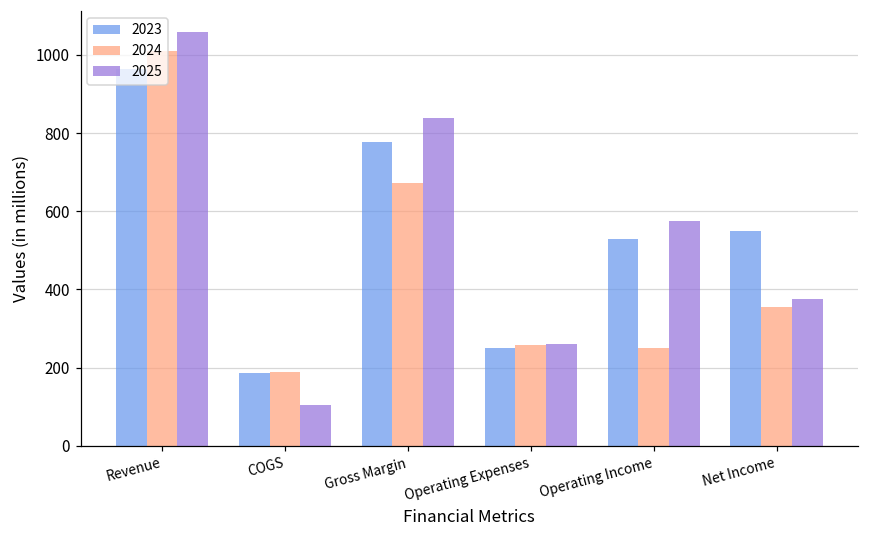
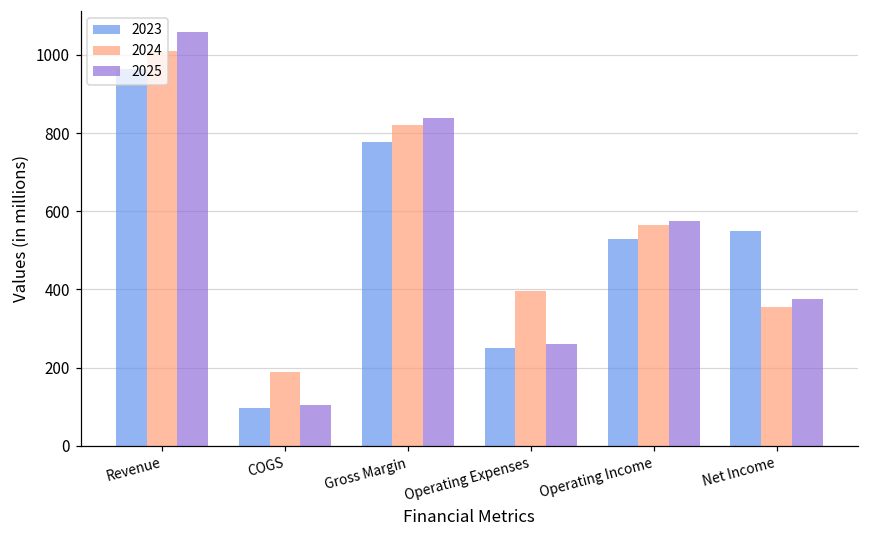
2023, COGS: 190 -> 100
2024, Gross Margin: 670 -> 820
2024, Operating Expenses: 260 -> 390
2024, Operating Income: 250 -> 560
